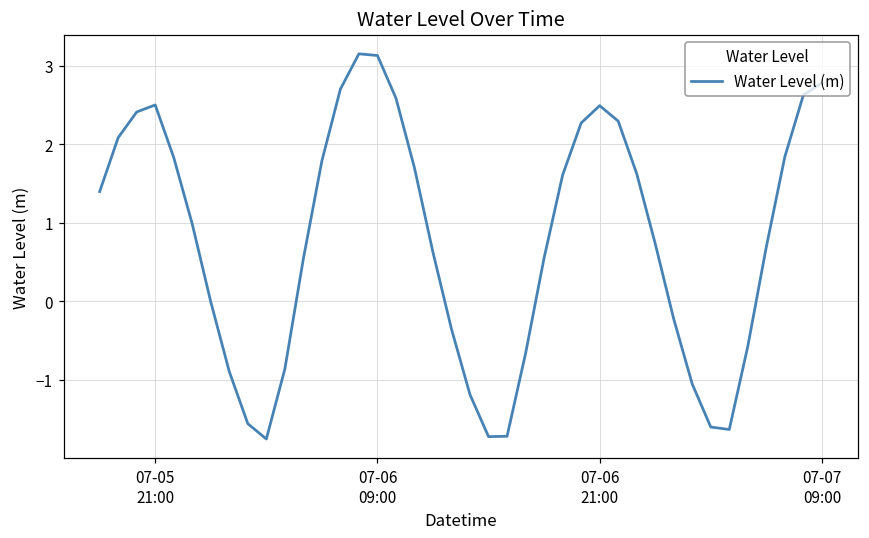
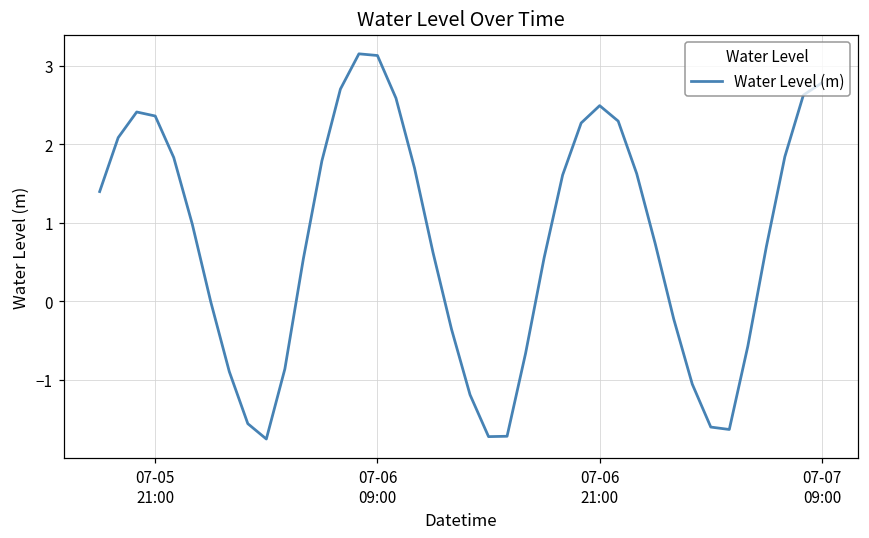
07-05 21:00: 2.5 -> 2.4
